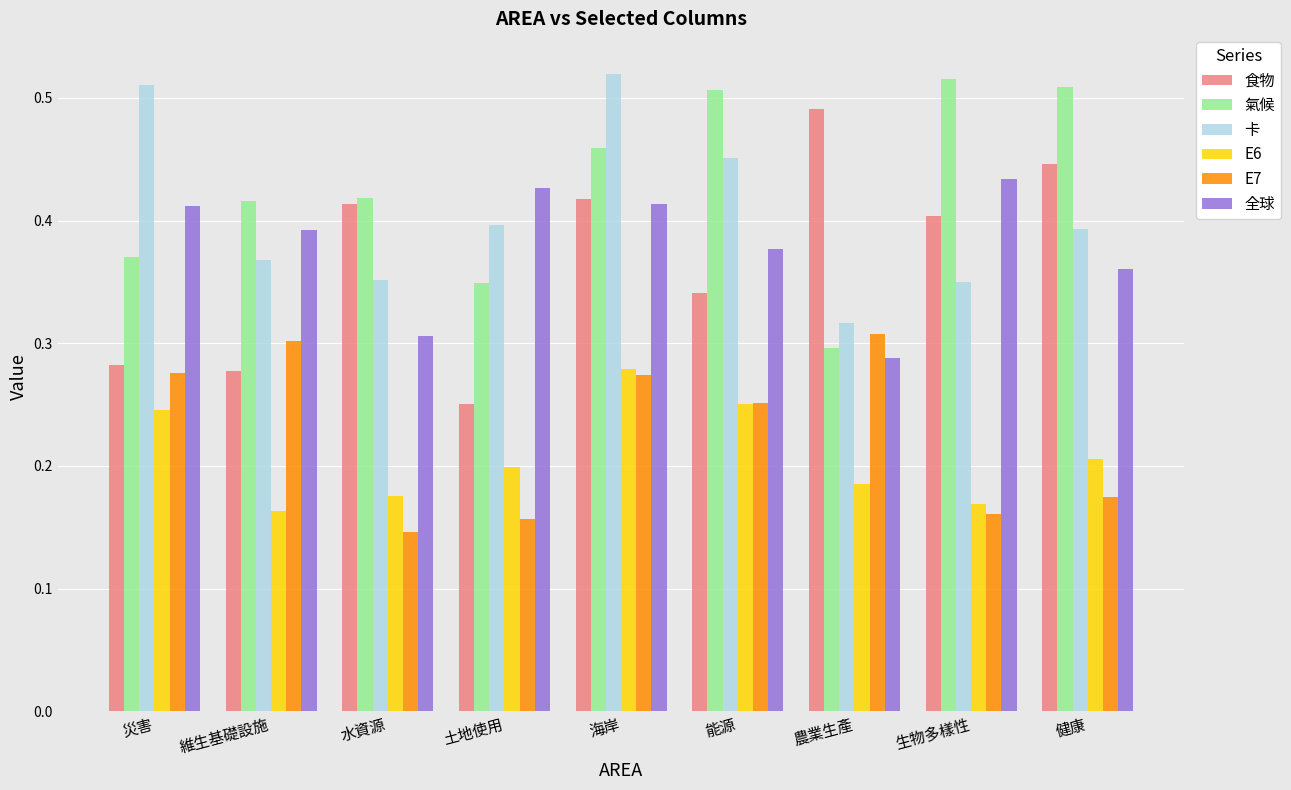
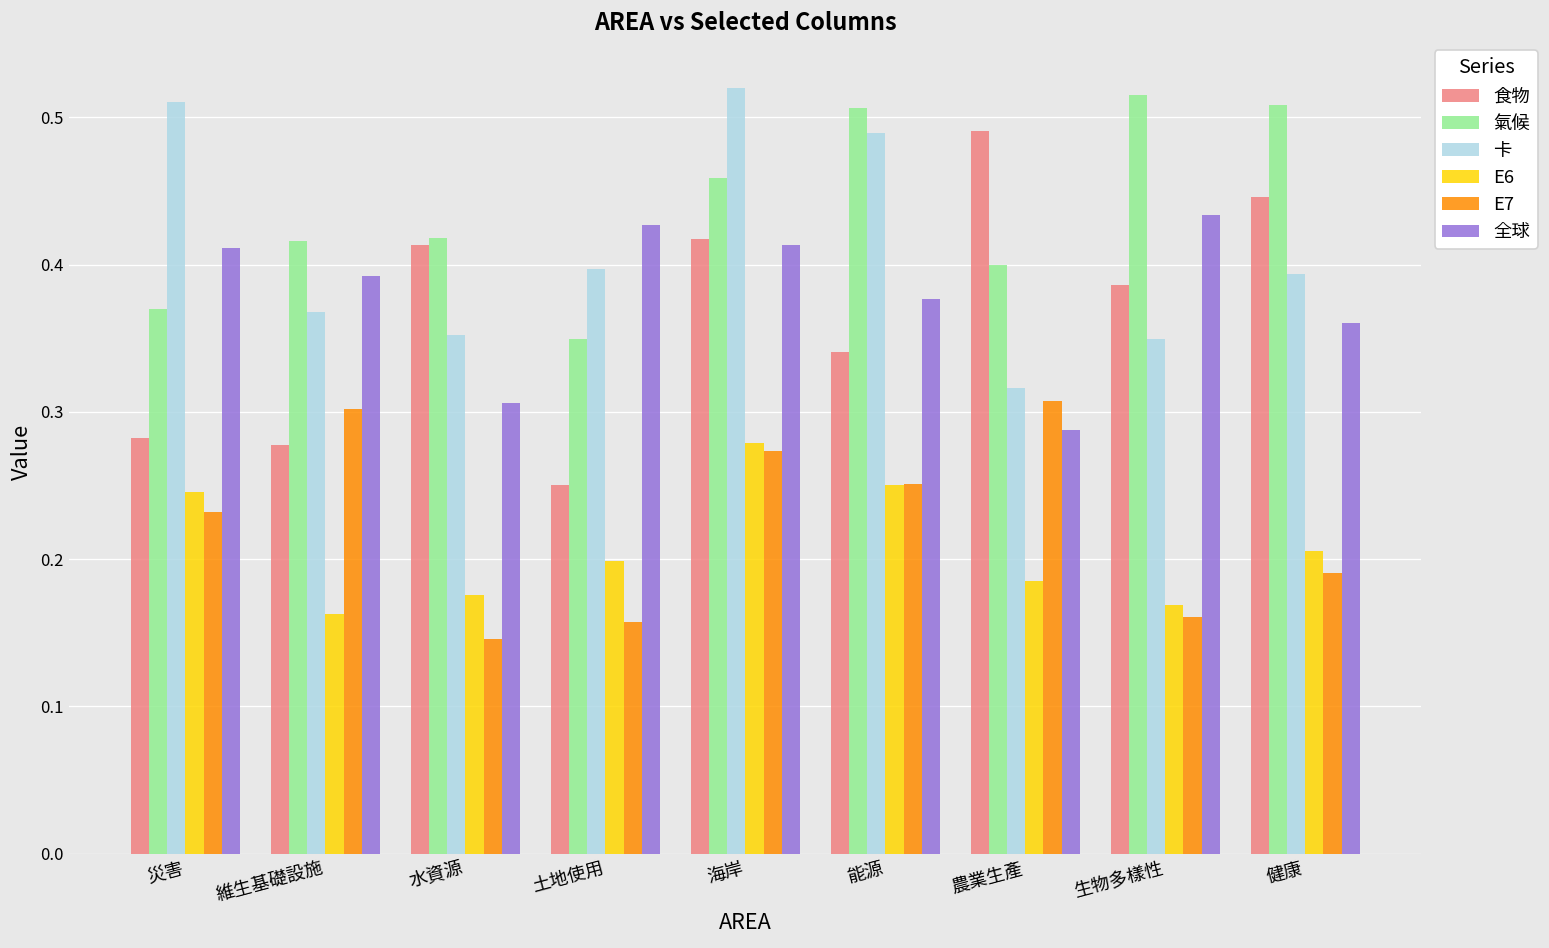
E7, 災害: 0.275 -> 0.232
卡, 能源: 0.451 -> 0.489
氣候, 農業生產: 0.296 -> 0.400
食物, 生物多樣性: 0.404 -> 0.386
E7, 健康: 0.175 -> 0.191
